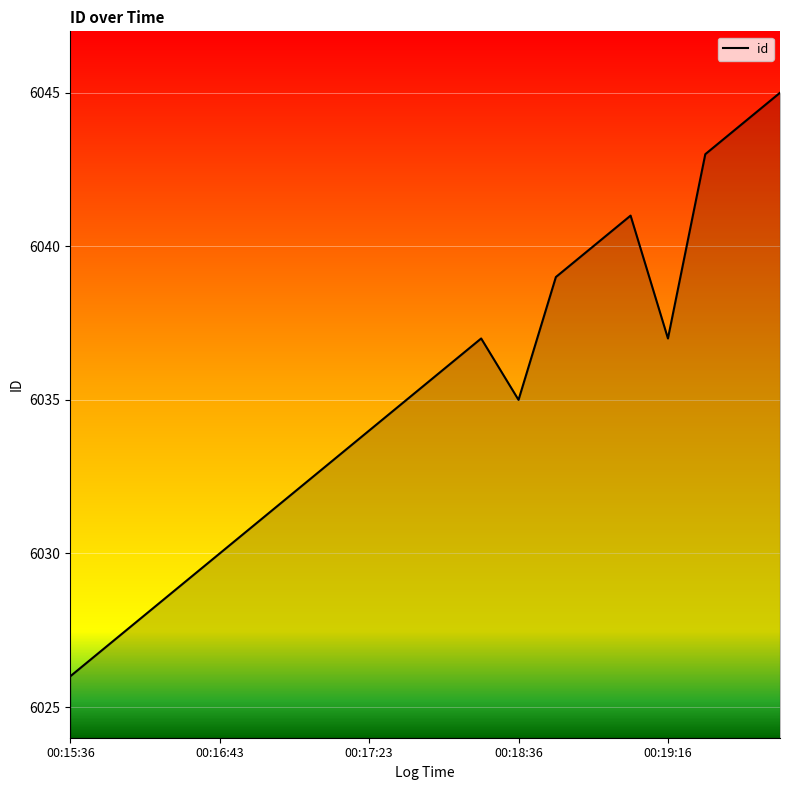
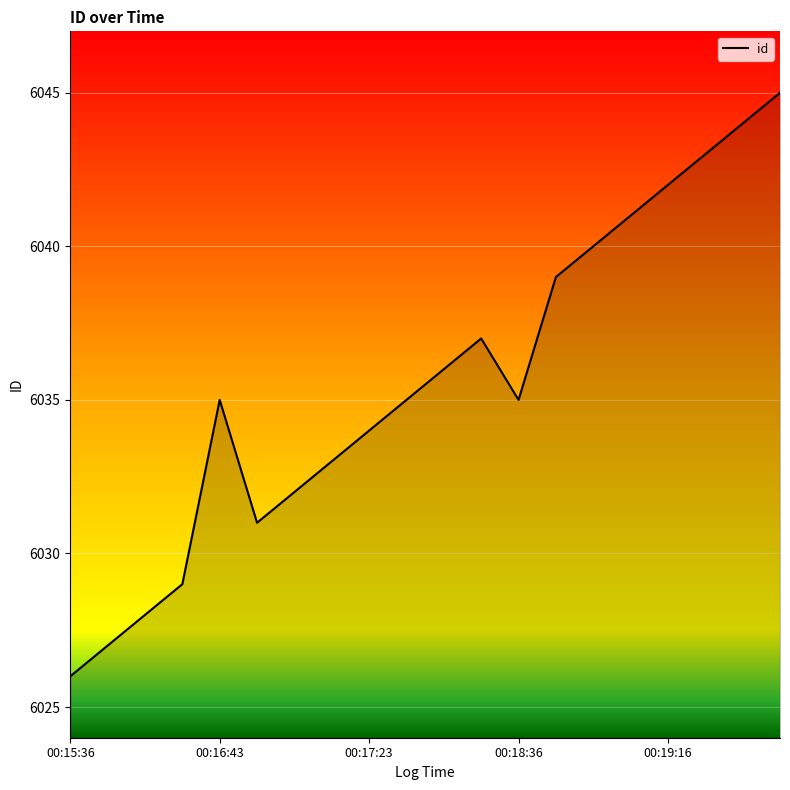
00:16:43: 6030 -> 6035
00:19:16: 6037 -> 6042
